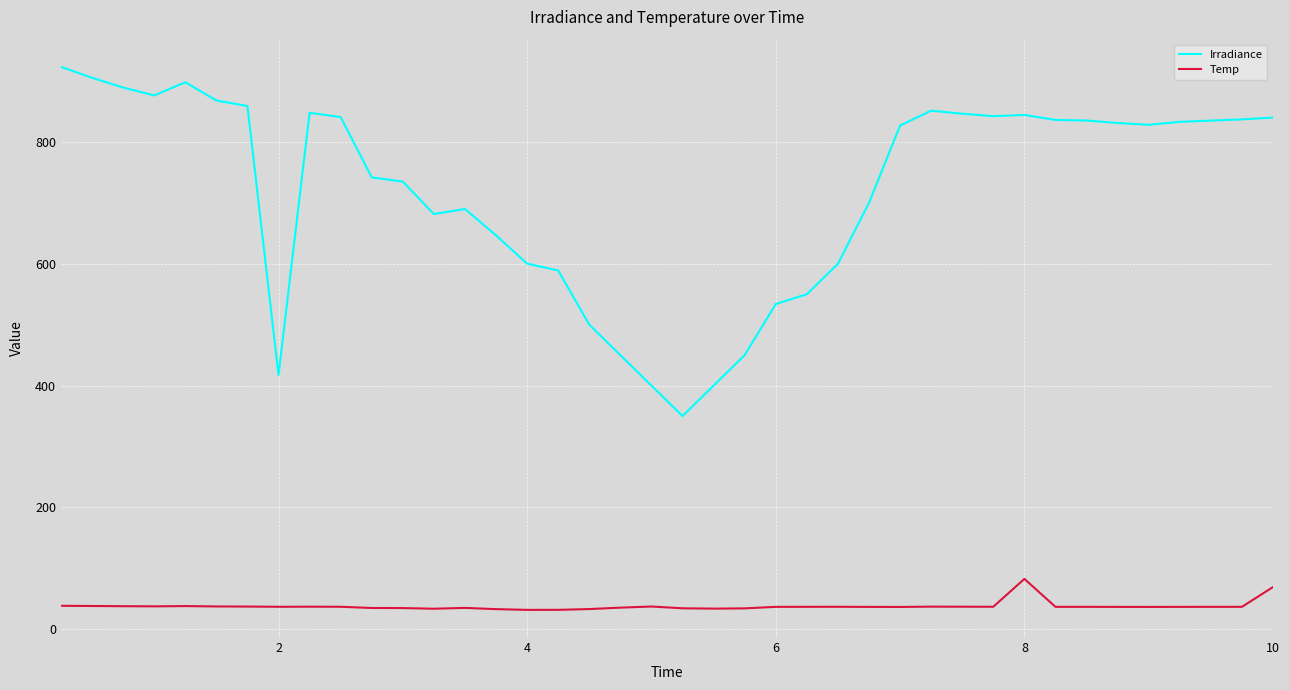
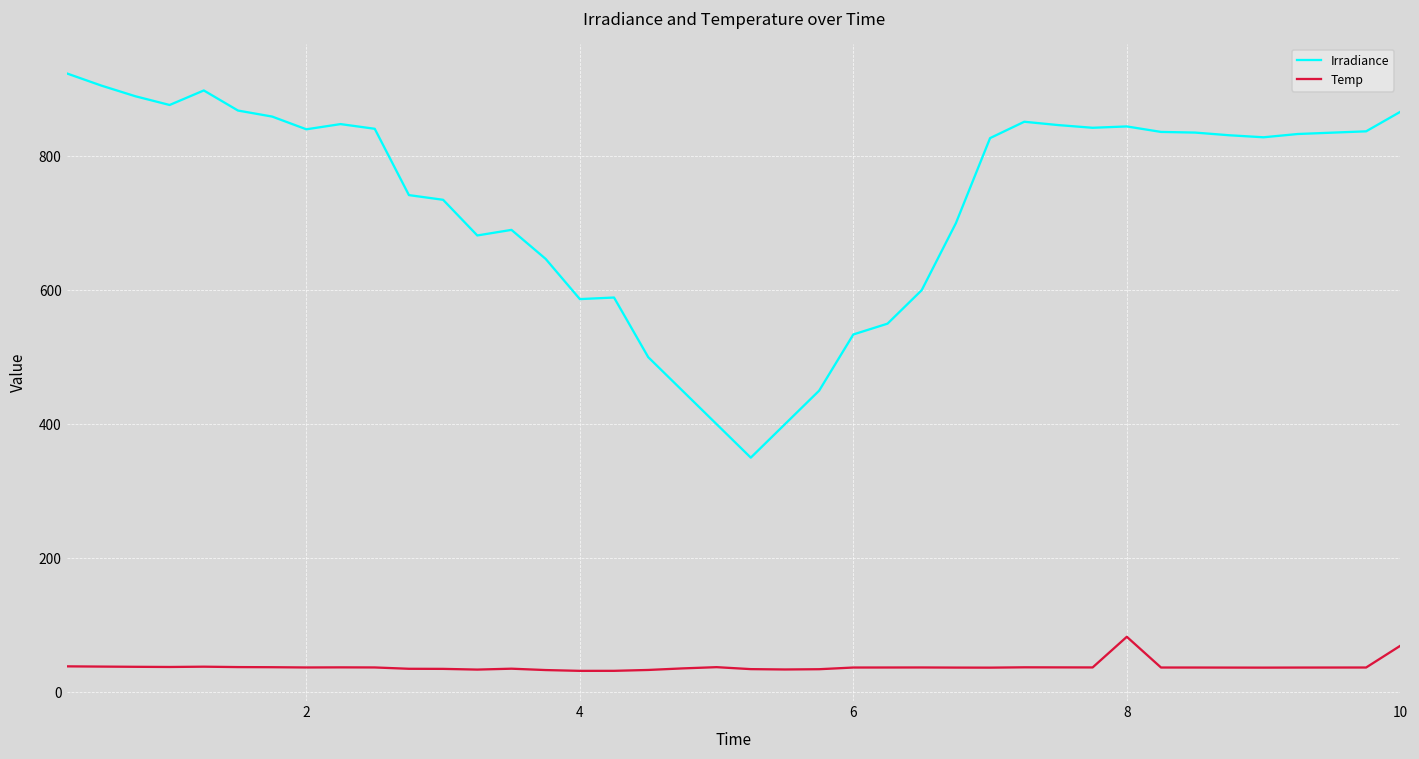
Irradiance, 2: 420 -> 840
Irradiance, 4: 600 -> 590
Irradiance, 10: 840 -> 870
